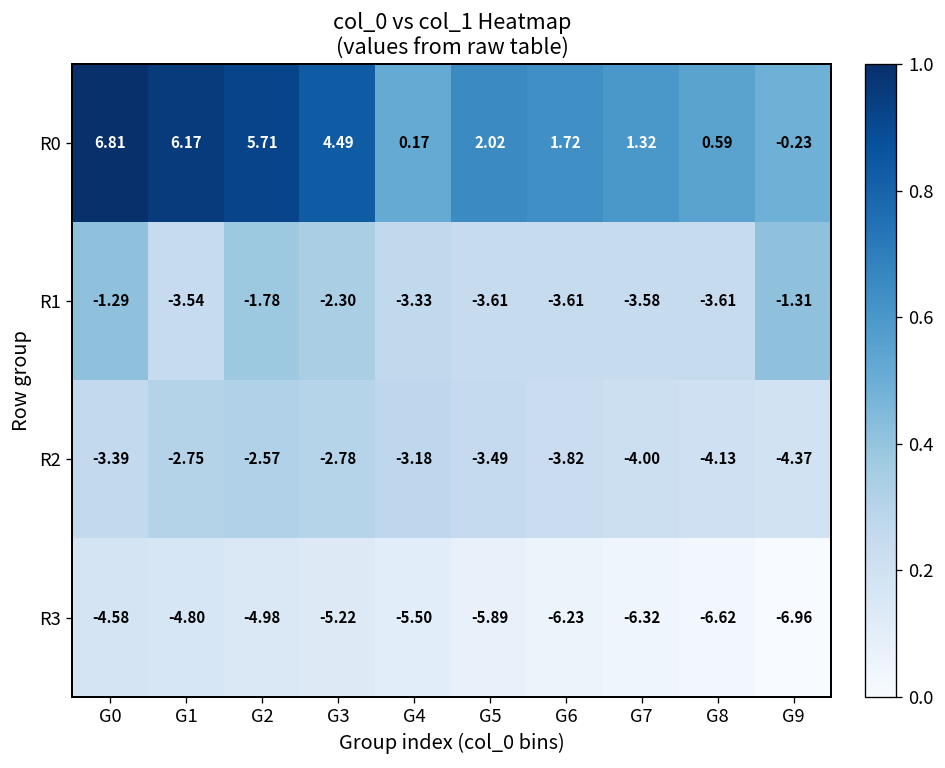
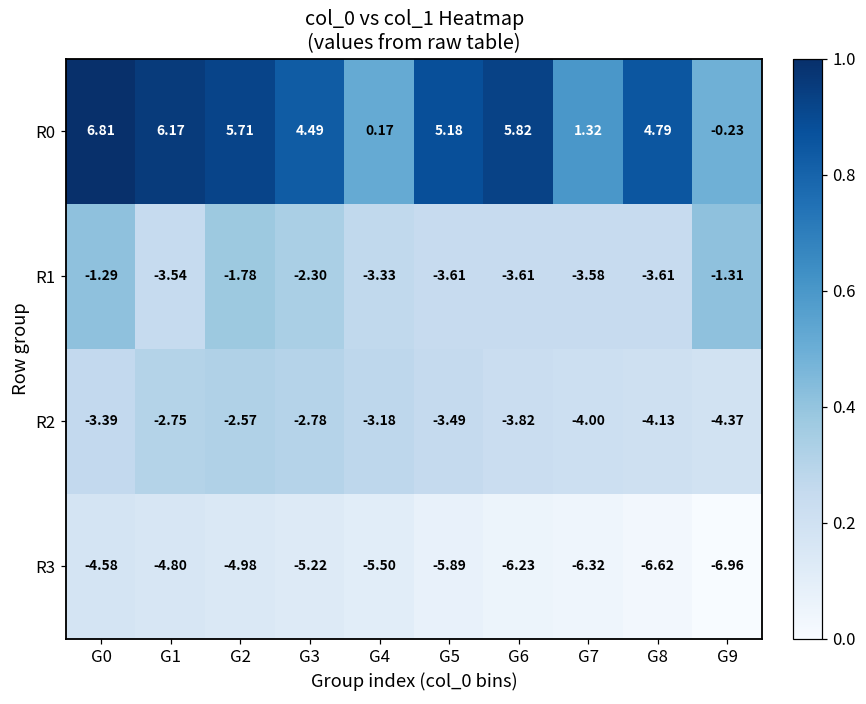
R0, G5: 2.02 -> 5.18
R0, G6: 1.72 -> 5.82
R0, G8: 0.59 -> 4.79
